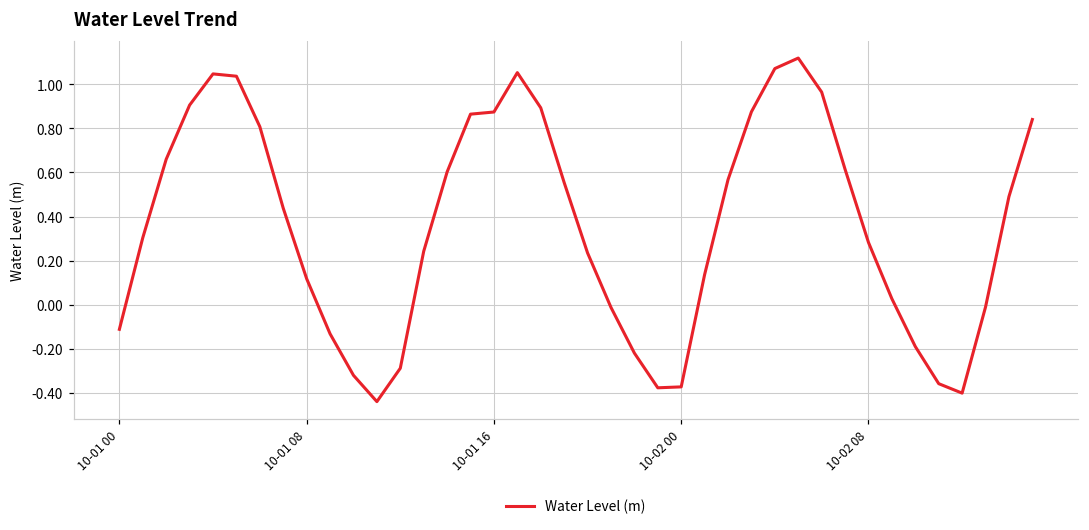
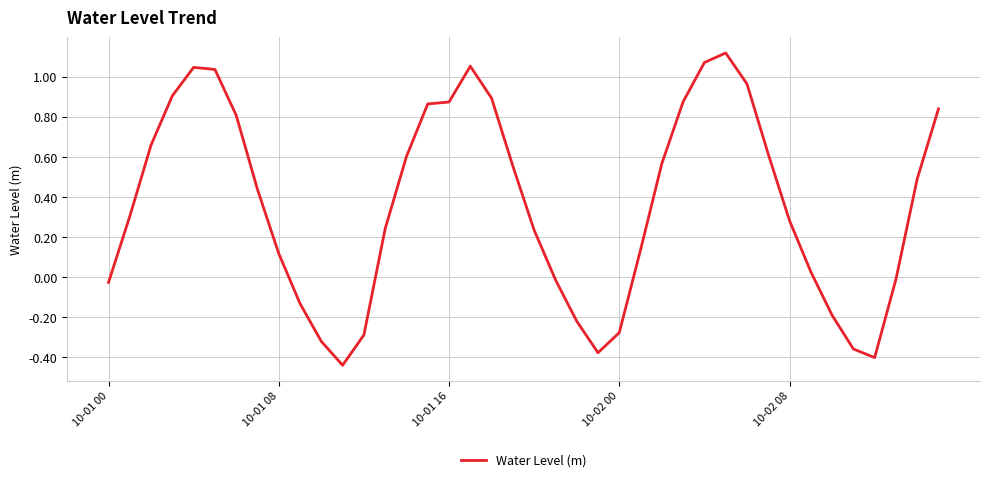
10-01 00: -0.11 -> -0.03
10-02 00: -0.37 -> -0.28
